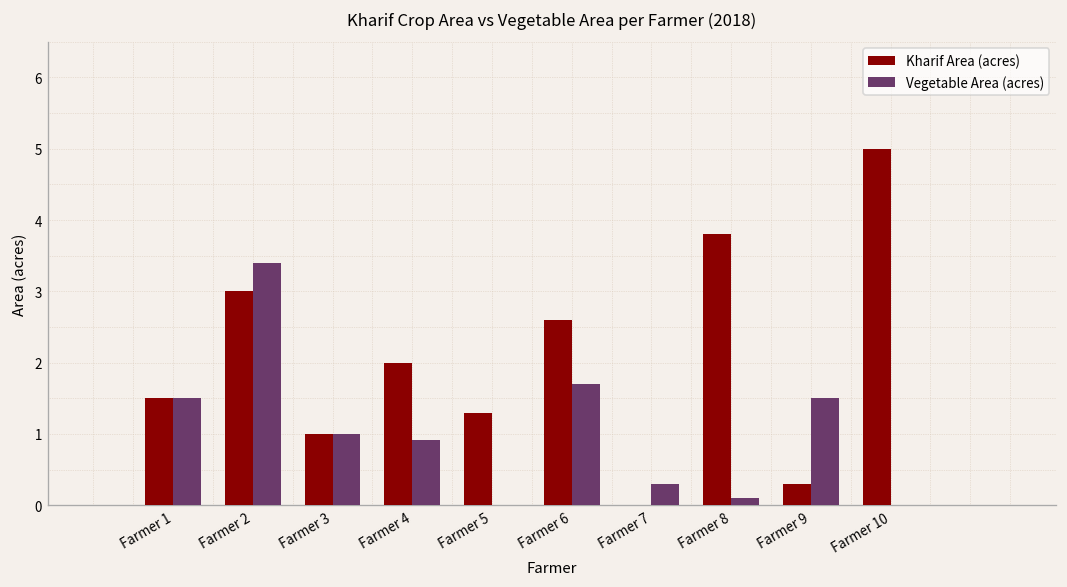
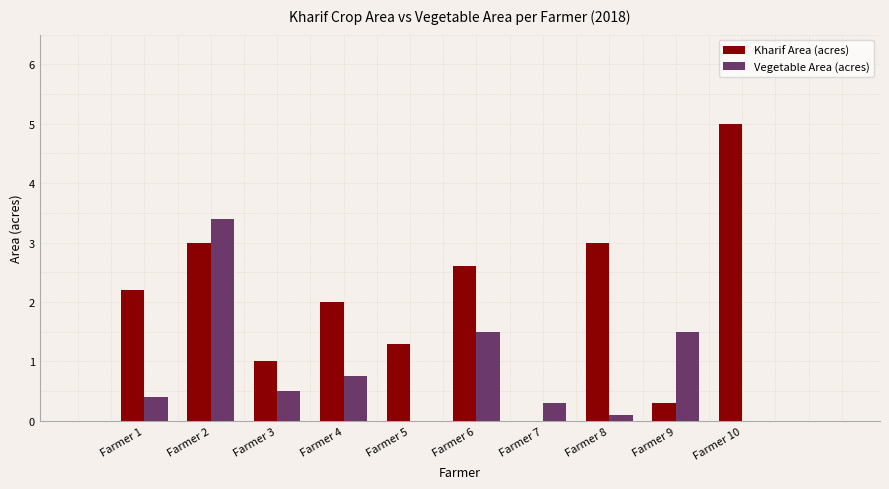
Kharif Area (acres), Farmer 1: 1.5 -> 2.2
Vegetable Area (acres), Farmer 1: 1.5 -> 0.4
Vegetable Area (acres), Farmer 3: 1.0 -> 0.5
Vegetable Area (acres), Farmer 4: 0.9 -> 0.8
Vegetable Area (acres), Farmer 6: 1.7 -> 1.5
Kharif Area (acres), Farmer 8: 3.8 -> 3.0
